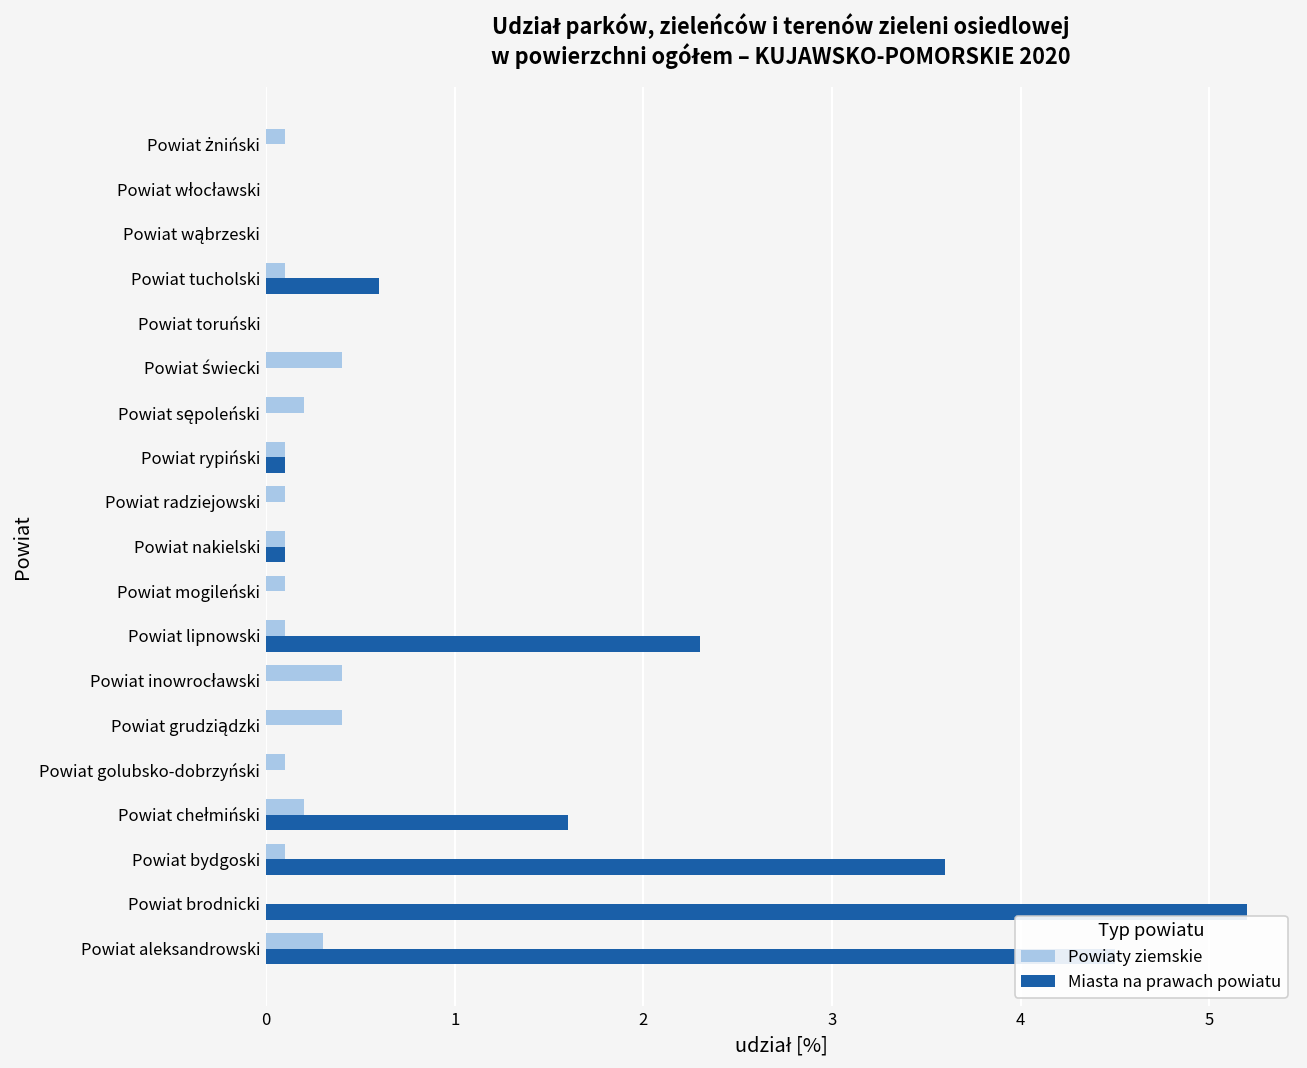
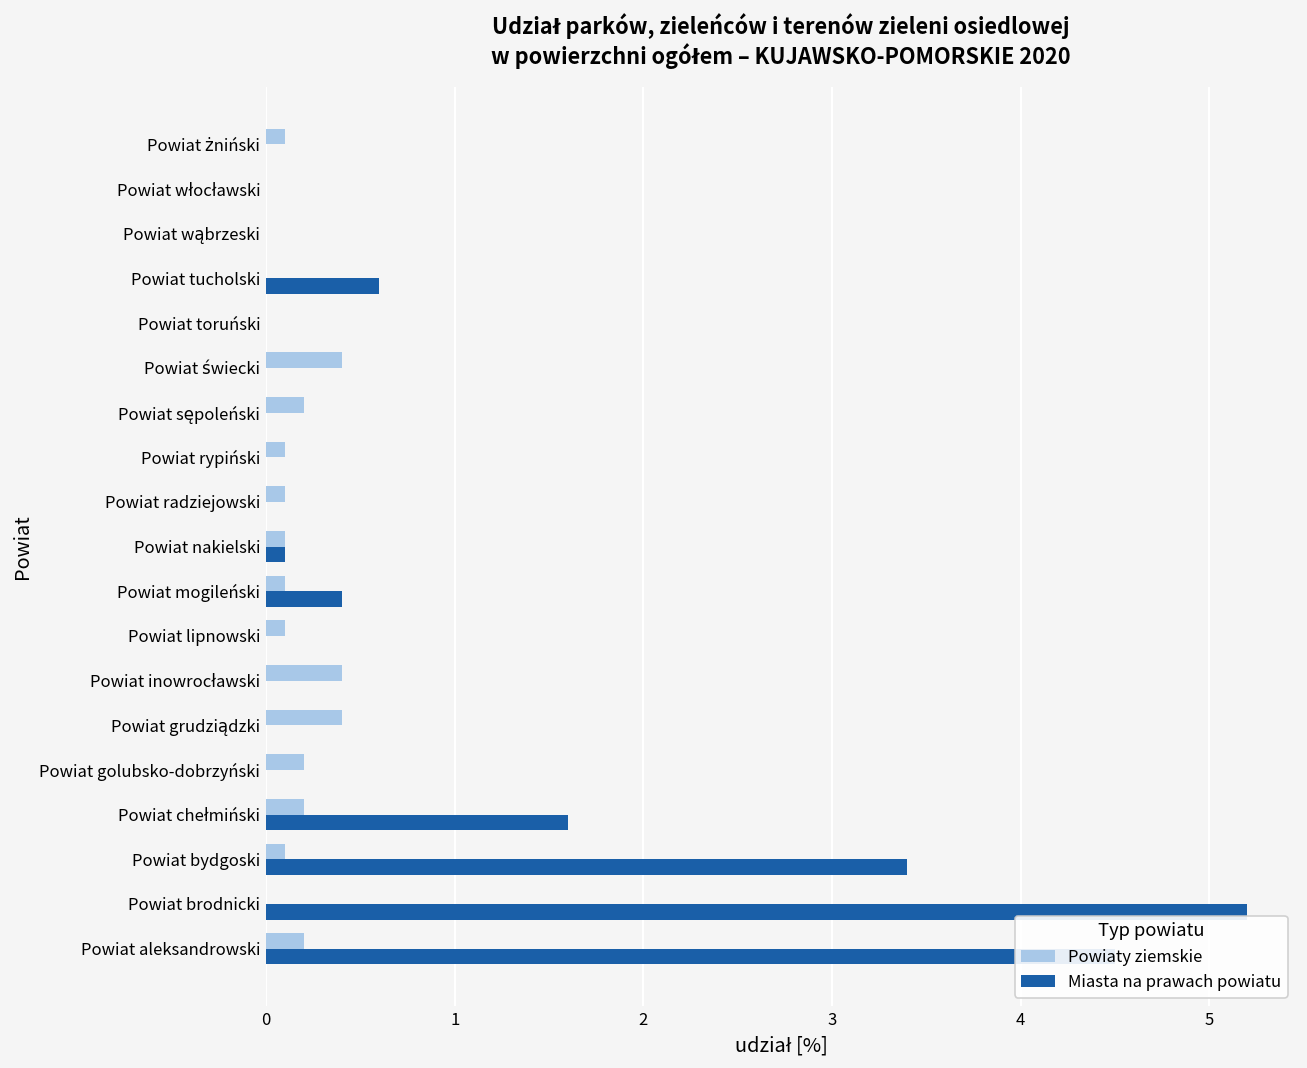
Powiaty ziemskie, Powiat tucholski: 0.1 -> 0.0
Miasta na prawach powiatu, Powiat rypiński: 0.1 -> 0.0
Miasta na prawach powiatu, Powiat mogileński: 0.0 -> 0.4
Miasta na prawach powiatu, Powiat lipnowski: 2.3 -> 0.0
Powiaty ziemskie, Powiat golubsko-dobrzyński: 0.1 -> 0.2
Miasta na prawach powiatu, Powiat bydgoski: 3.6 -> 3.4
Powiaty ziemskie, Powiat aleksandrowski: 0.3 -> 0.2
